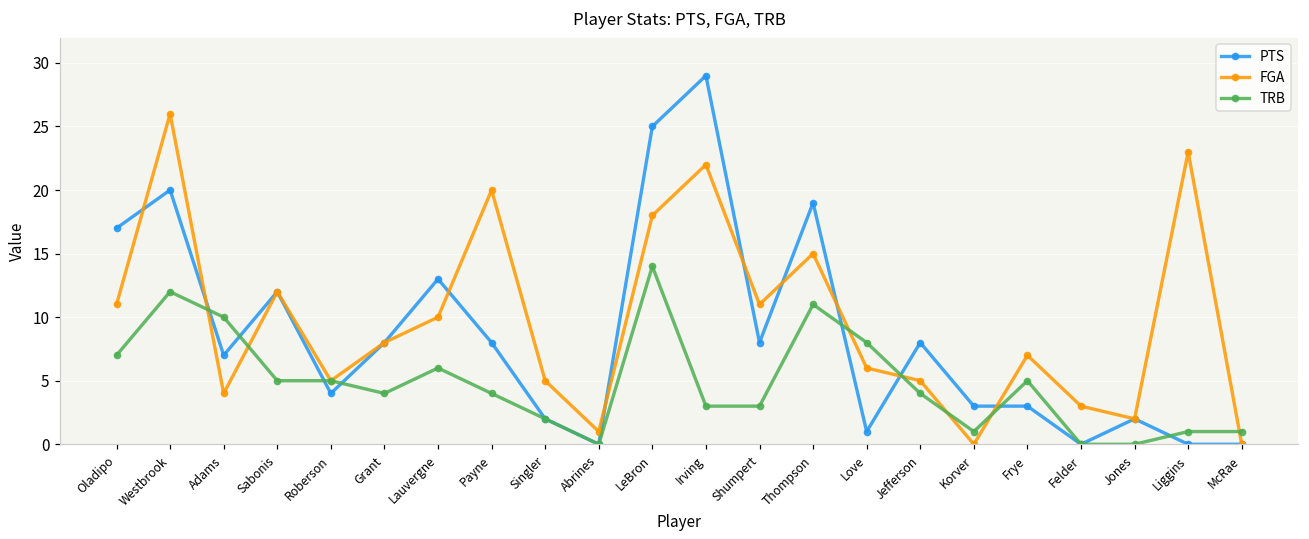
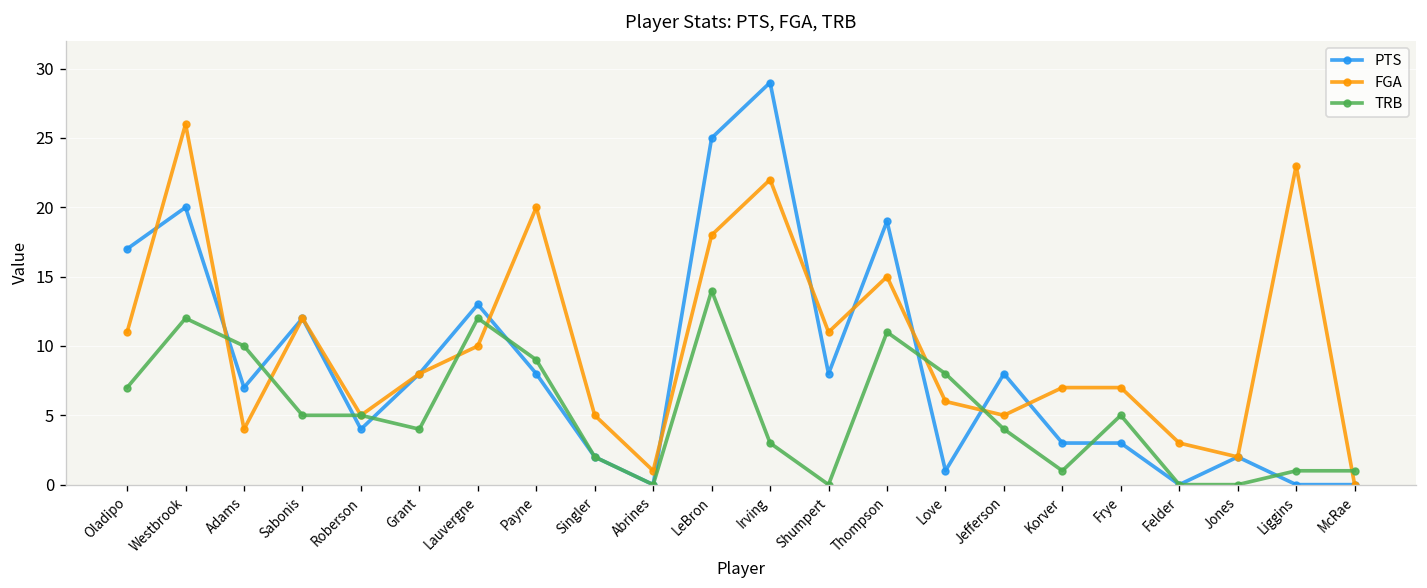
TRB, Lauvergne: 6 -> 12
TRB, Payne: 4 -> 9
TRB, Shumpert: 3 -> 0
FGA, Korver: 0 -> 7
